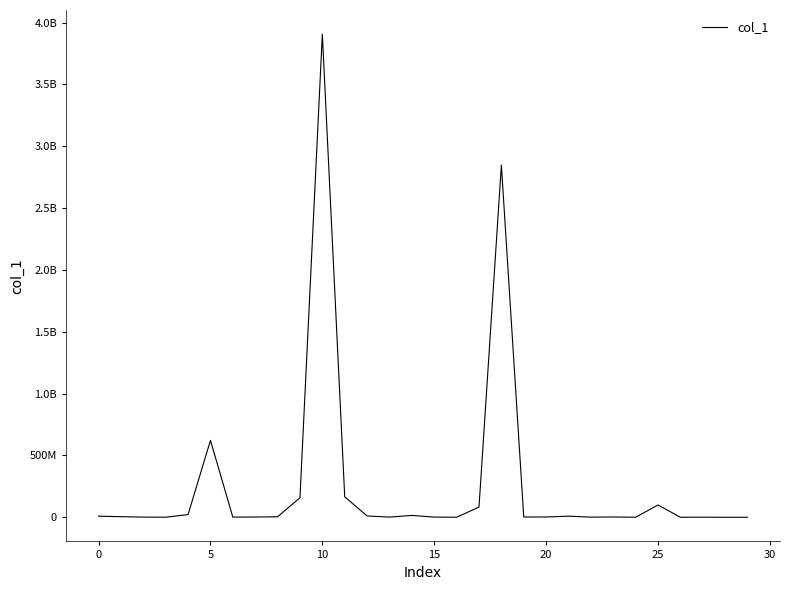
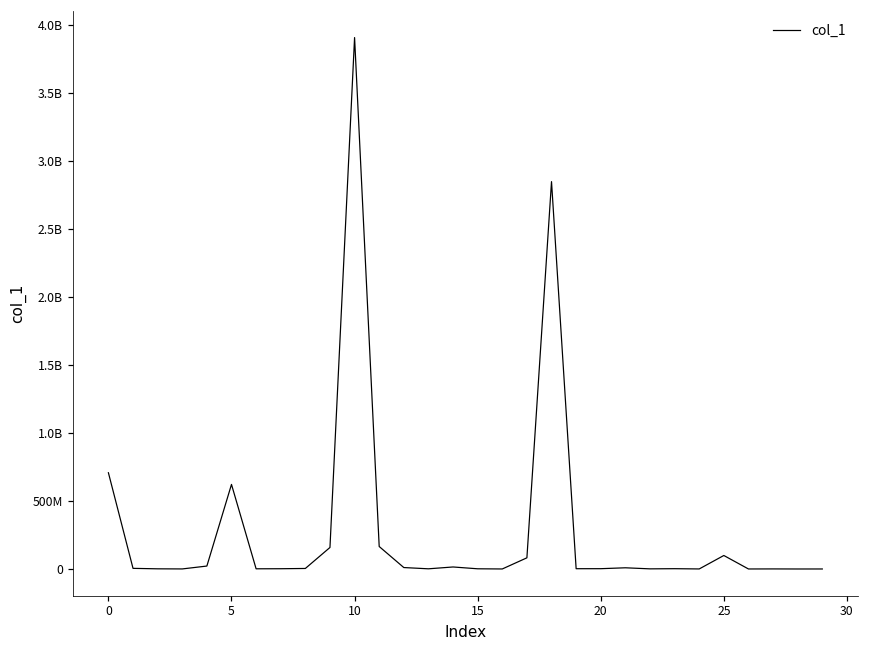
0: 10000000 -> 710000000
